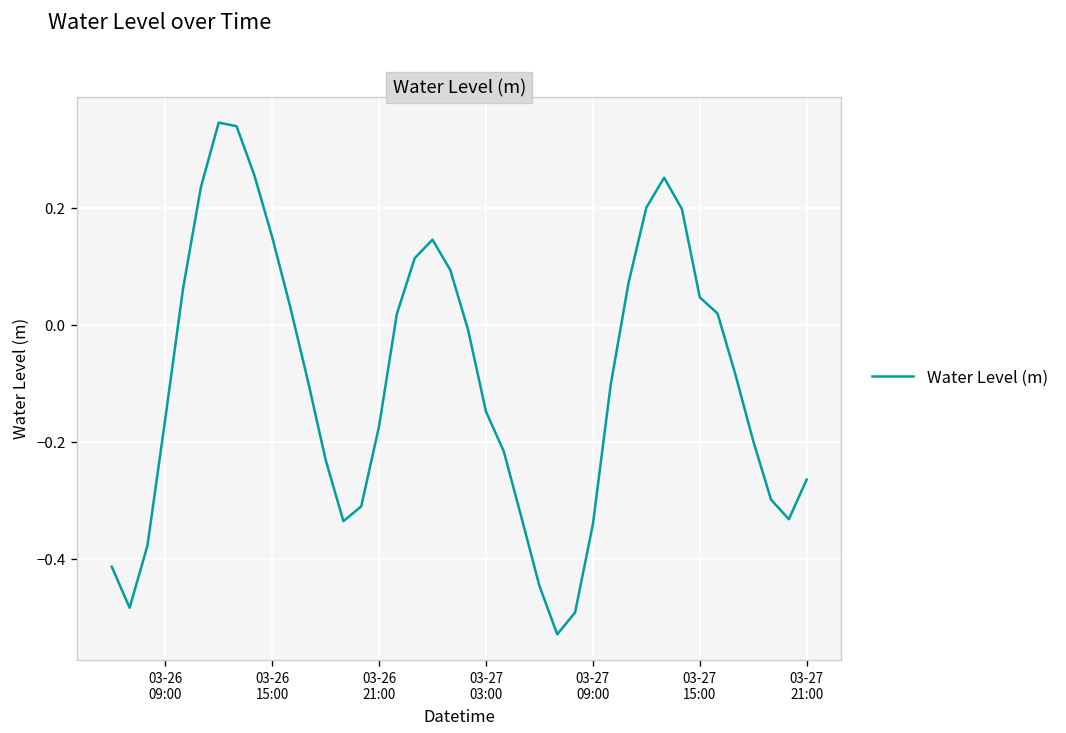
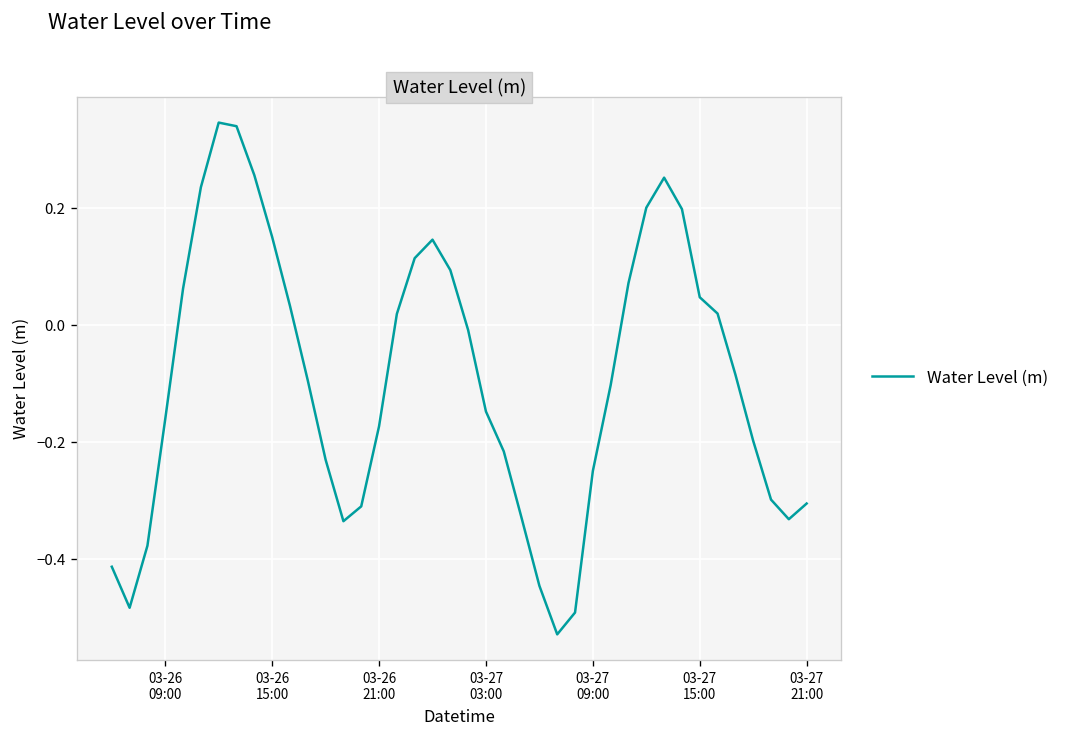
03-27 09:00: -0.34 -> -0.25
03-27 21:00: -0.26 -> -0.31
